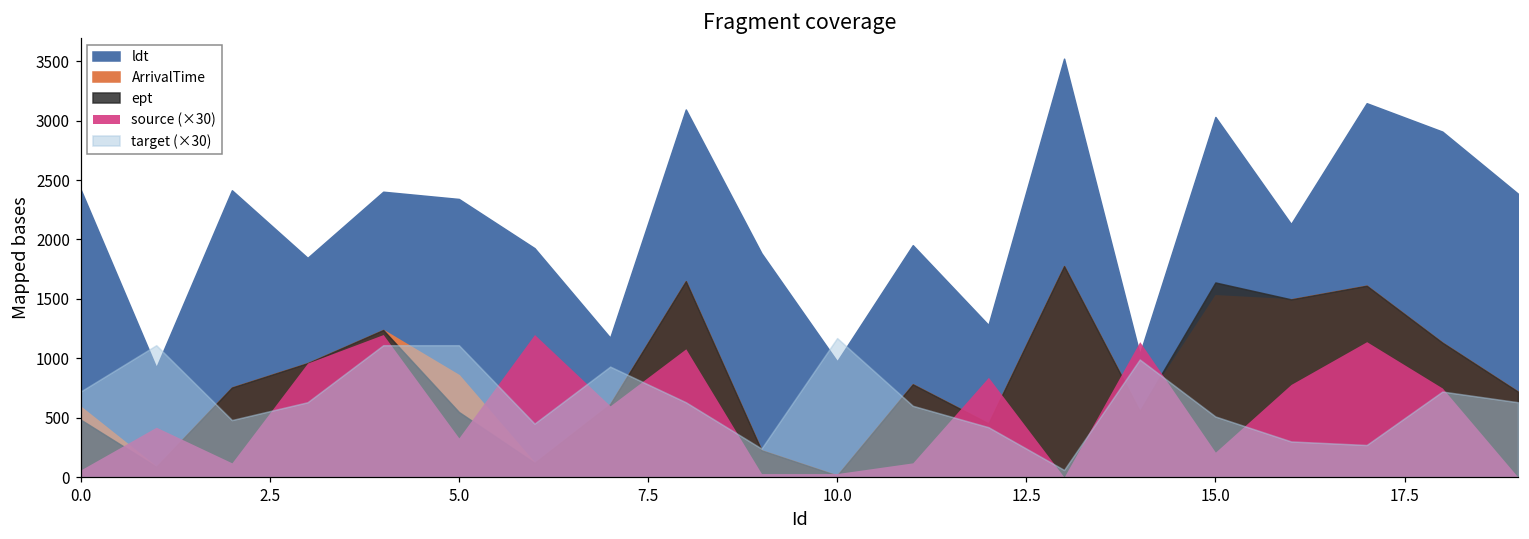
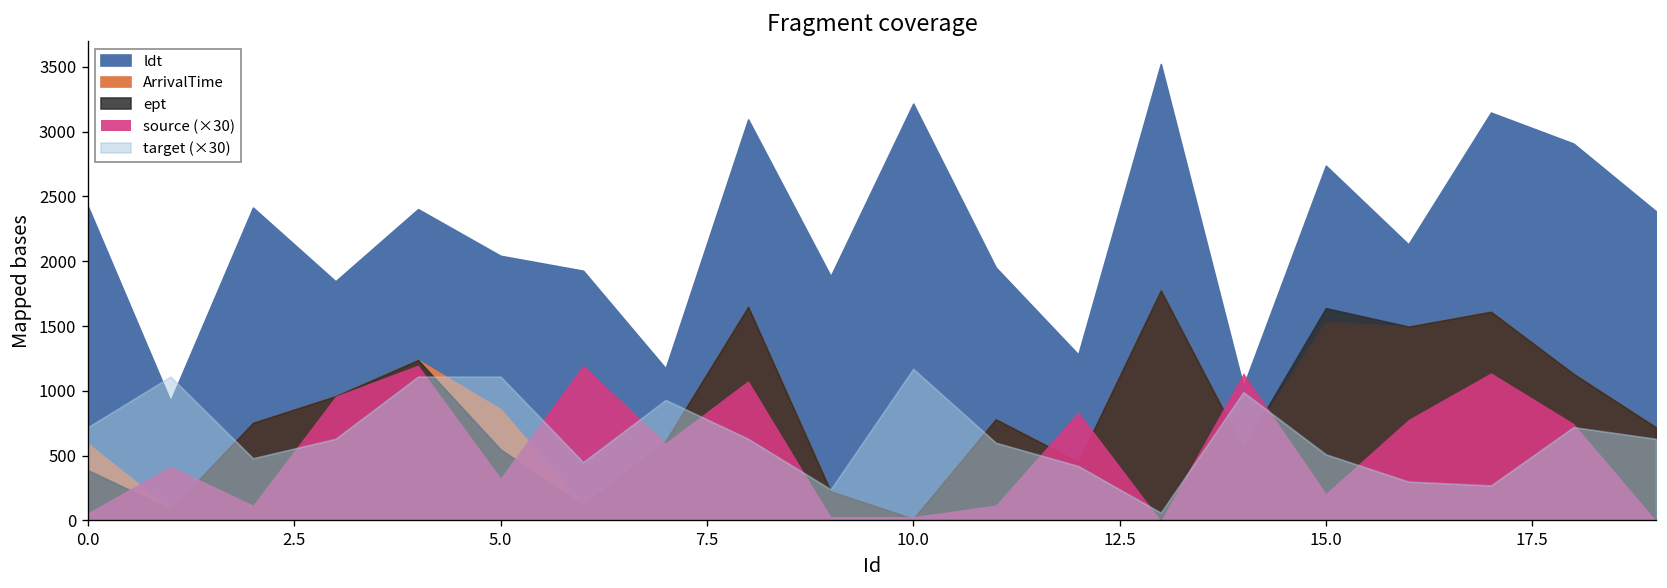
ept, 0.0: 480 -> 390
ldt, 5.0: 2340 -> 2040
ldt, 10.0: 970 -> 3220
ldt, 15.0: 3030 -> 2740
